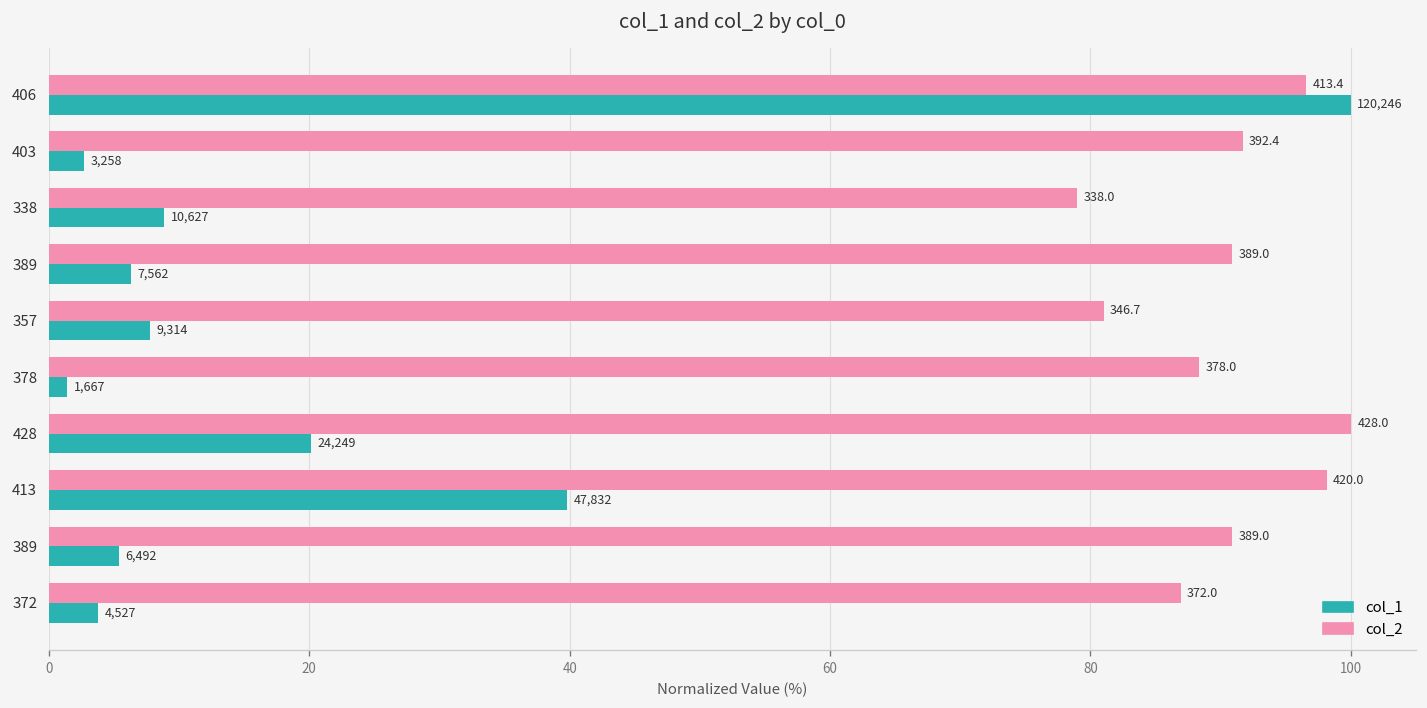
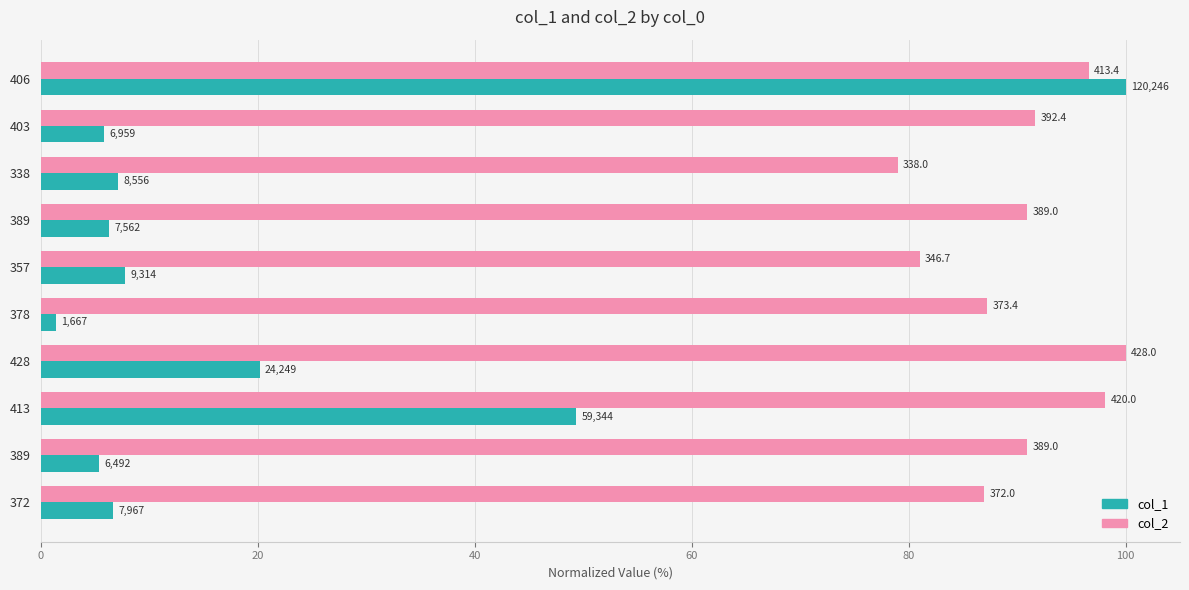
col_1, 403: 3,258 -> 6,959
col_1, 338: 10,627 -> 8,556
col_2, 378: 378.0 -> 373.4
col_1, 413: 47,832 -> 59,344
col_1, 372: 4,527 -> 7,967
